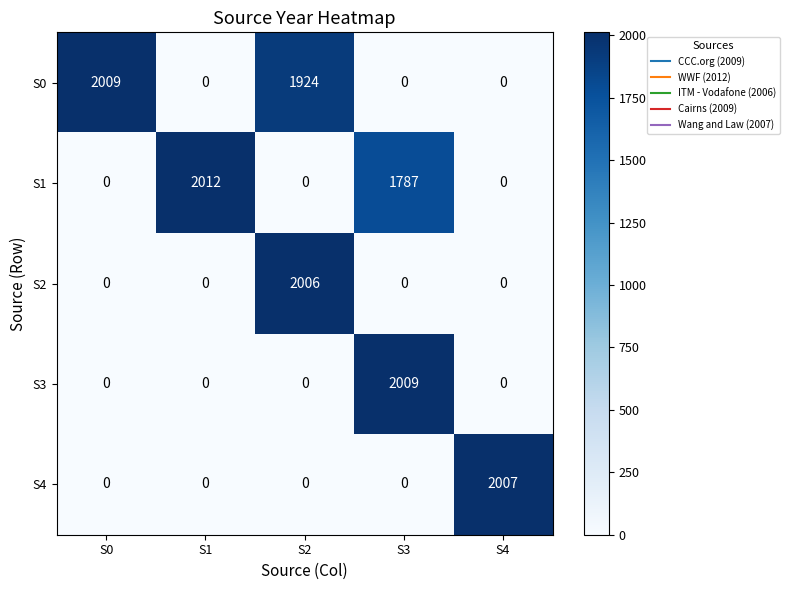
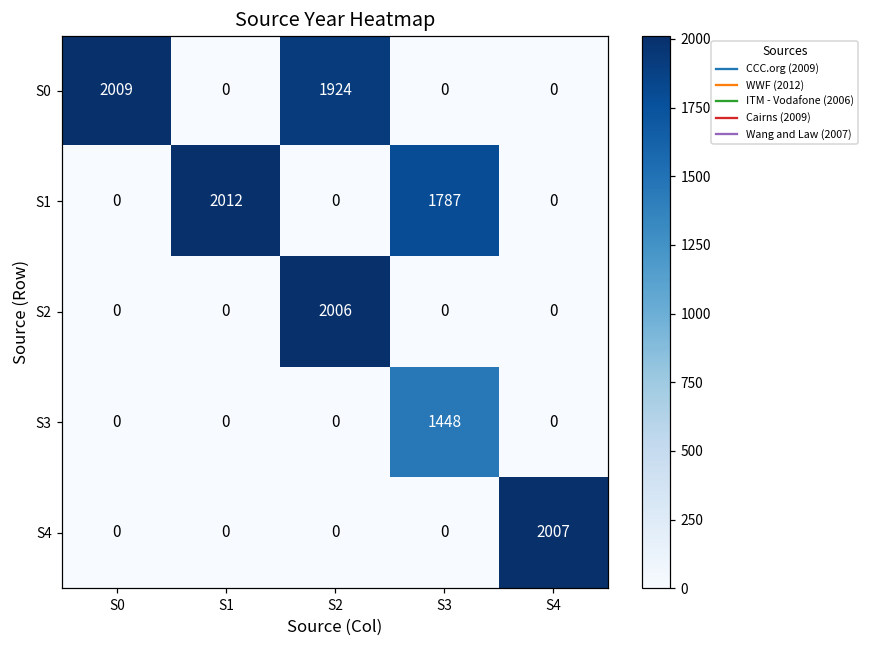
S3, S3: 2009 -> 1448
